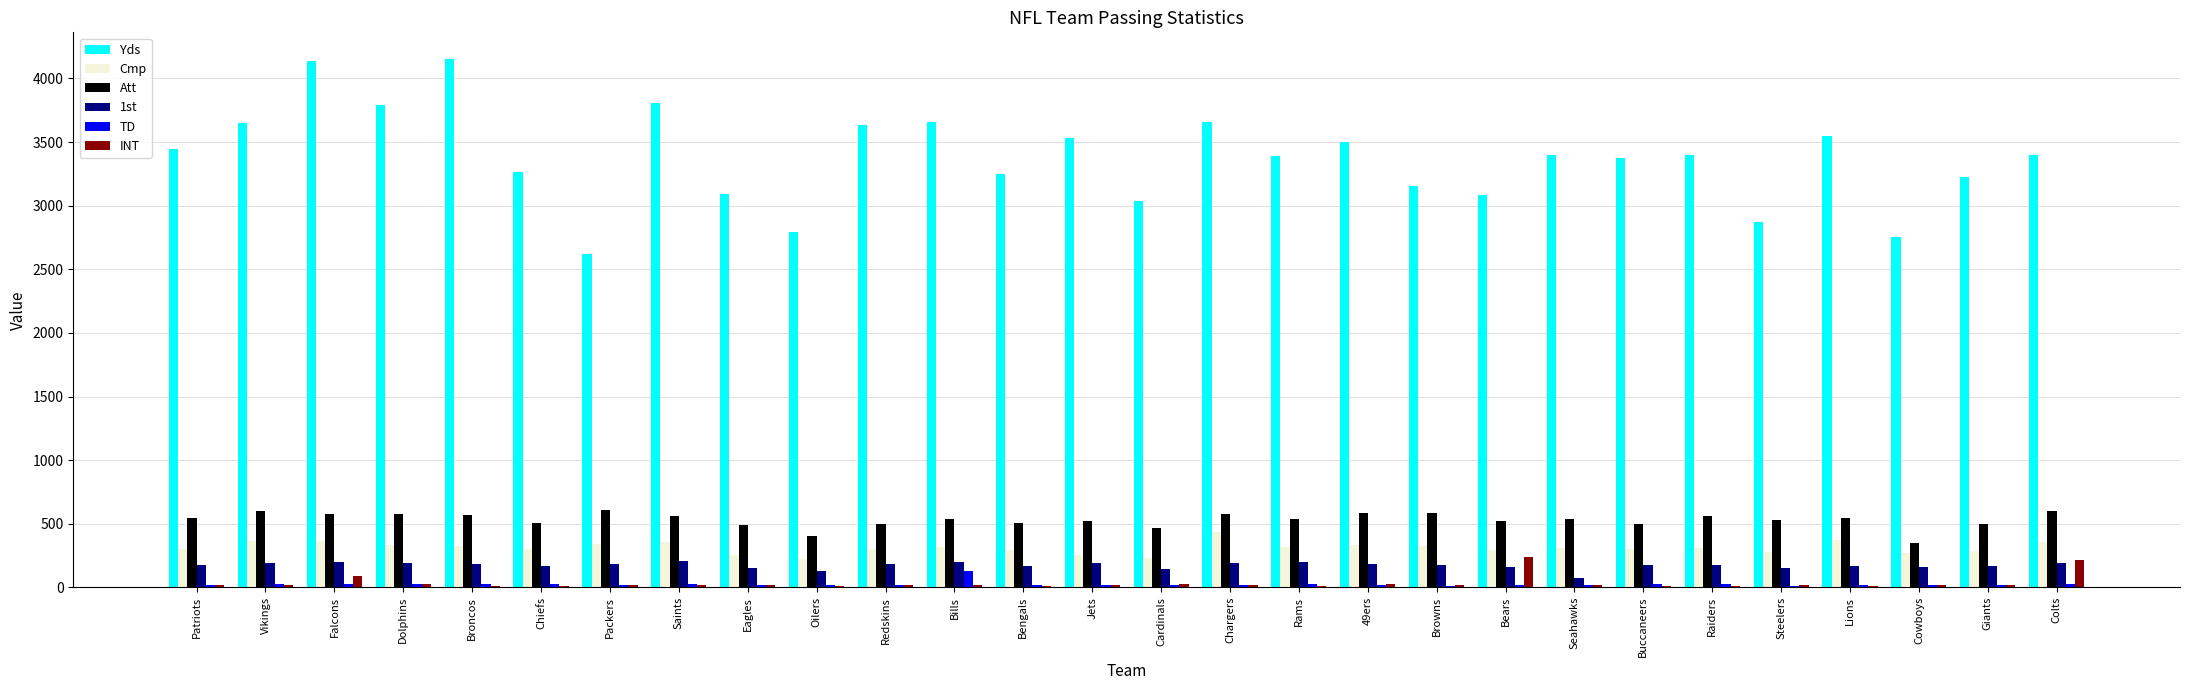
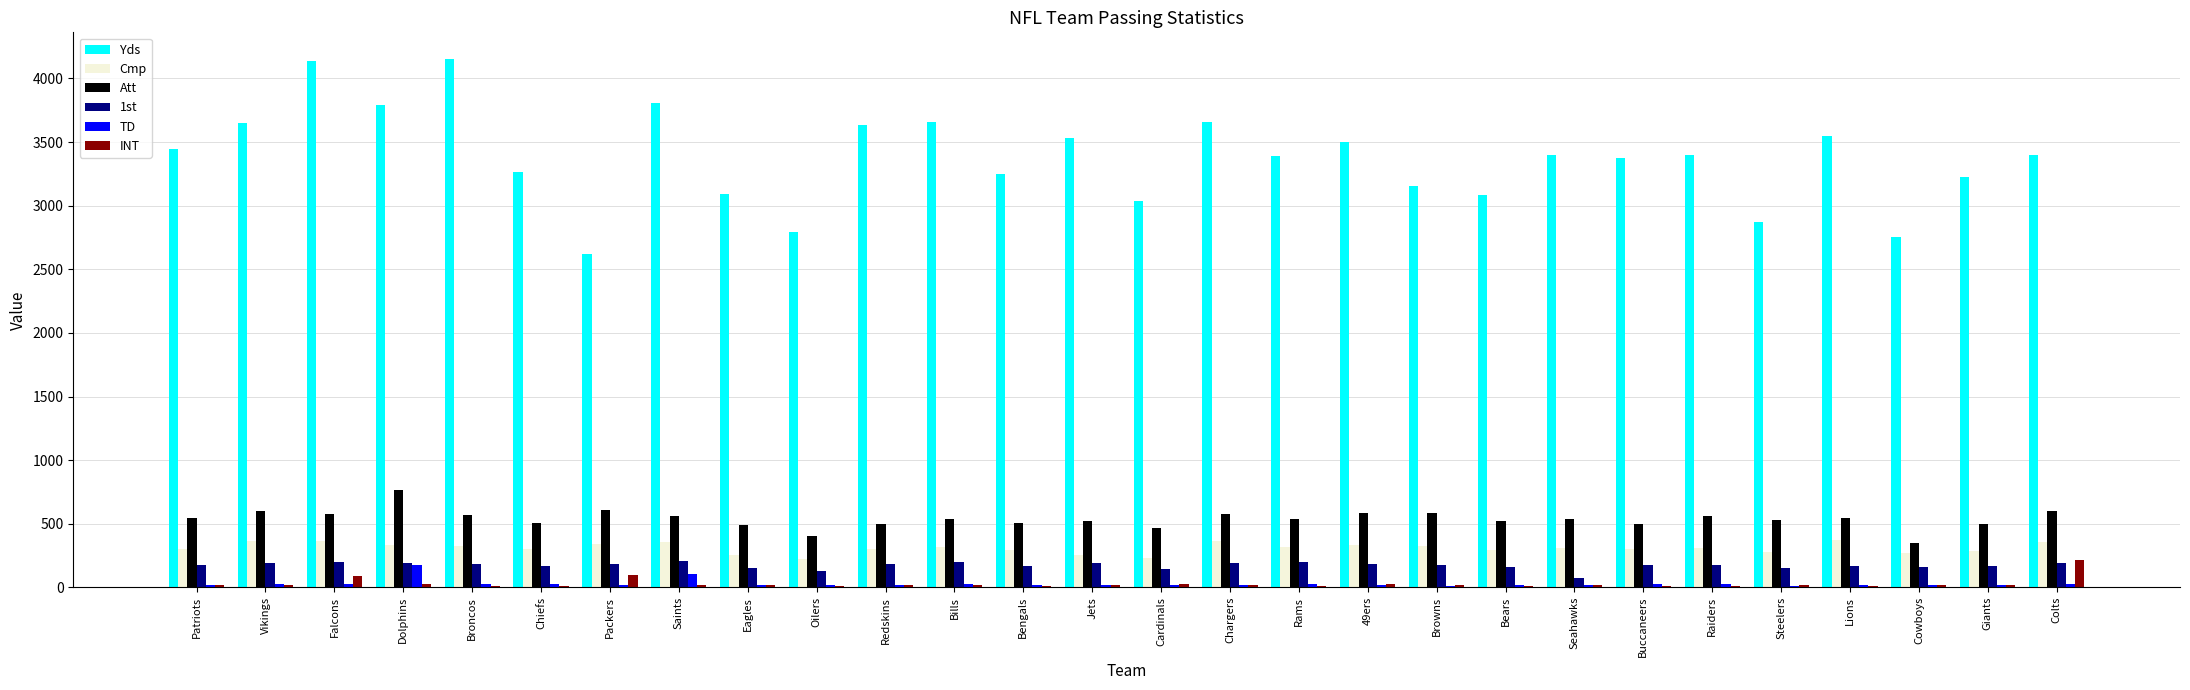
Att, Dolphins: 580 -> 770
TD, Dolphins: 20 -> 170
INT, Packers: 20 -> 90
TD, Saints: 30 -> 110
TD, Bills: 130 -> 30
Cmp, Chargers: 430 -> 360
INT, Bears: 240 -> 10
